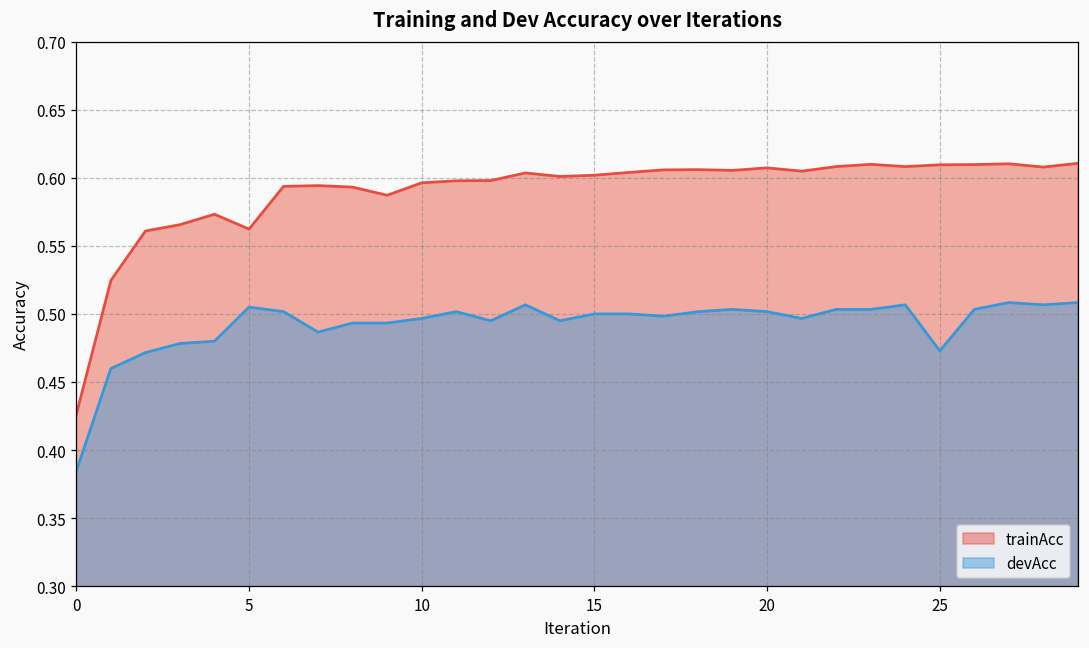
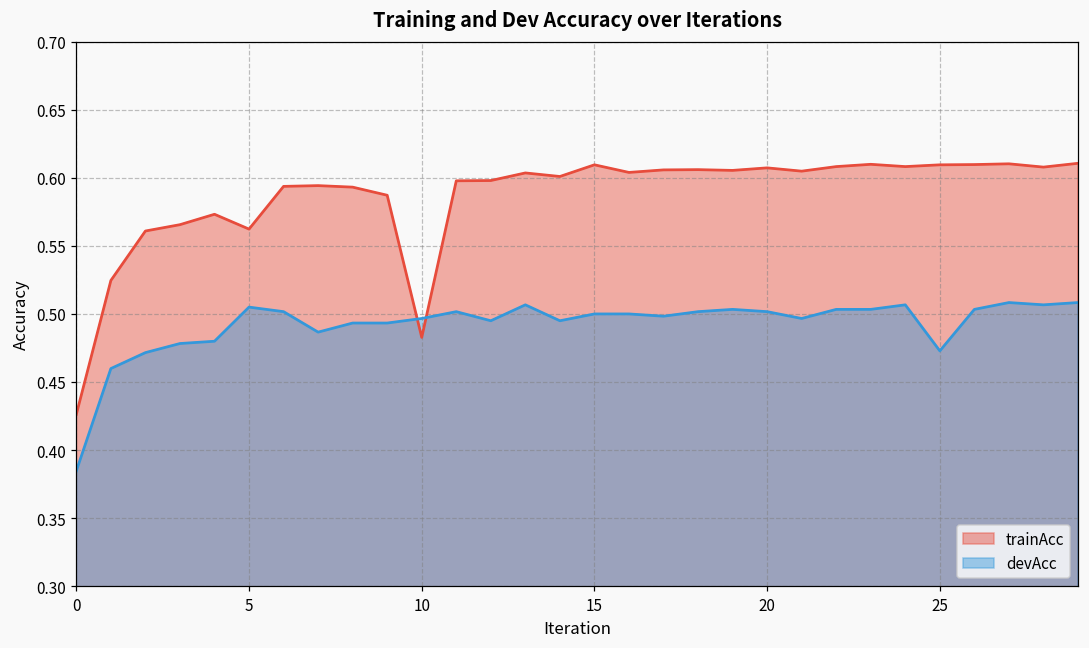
trainAcc, 10: 0.596 -> 0.483
trainAcc, 15: 0.602 -> 0.610
